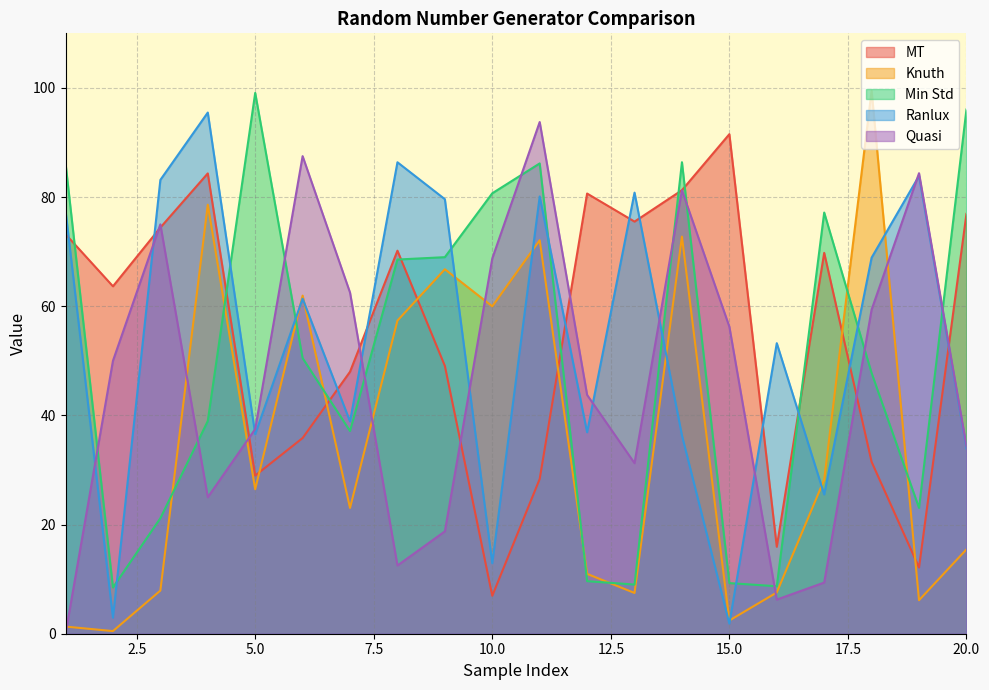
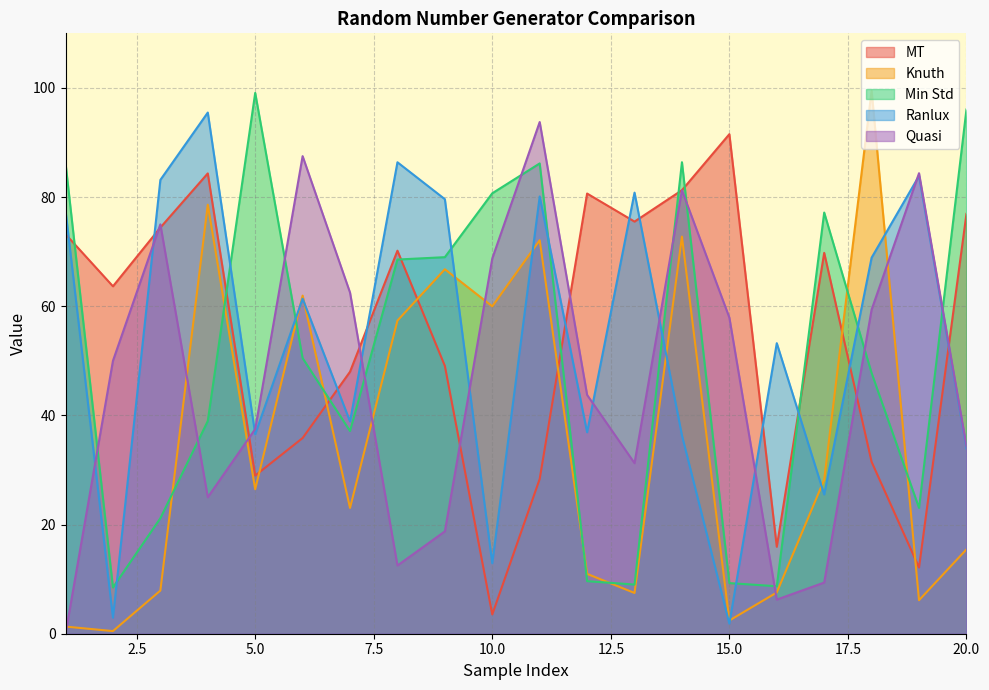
MT, 10.0: 7 -> 4
Quasi, 15.0: 56 -> 58
